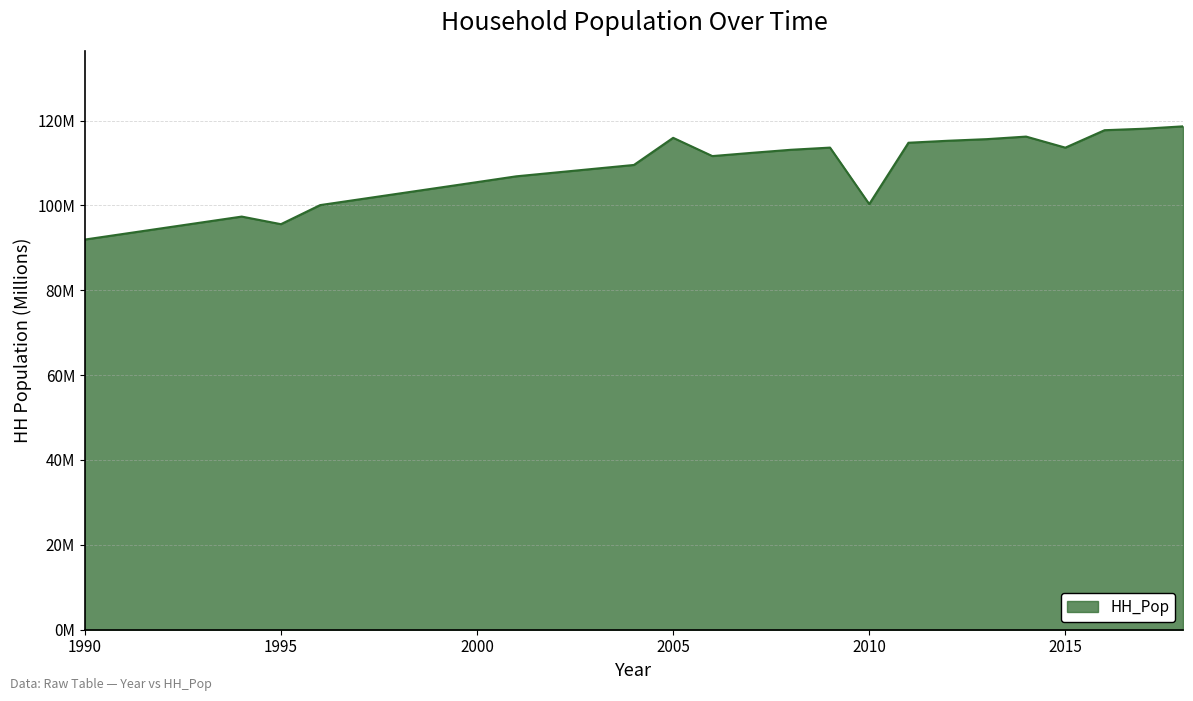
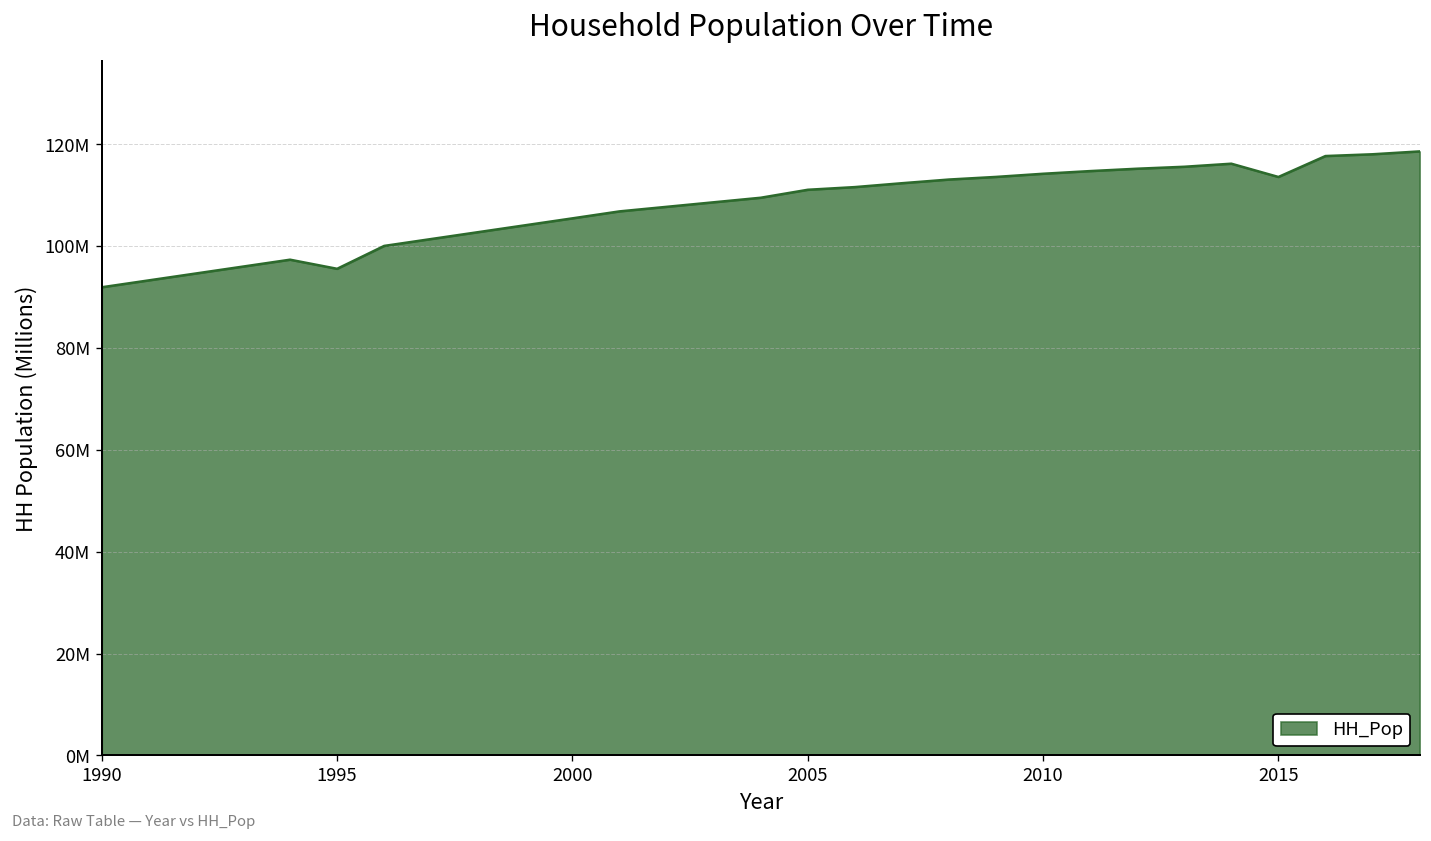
2005: 116000000 -> 111000000
2010: 100000000 -> 114000000
